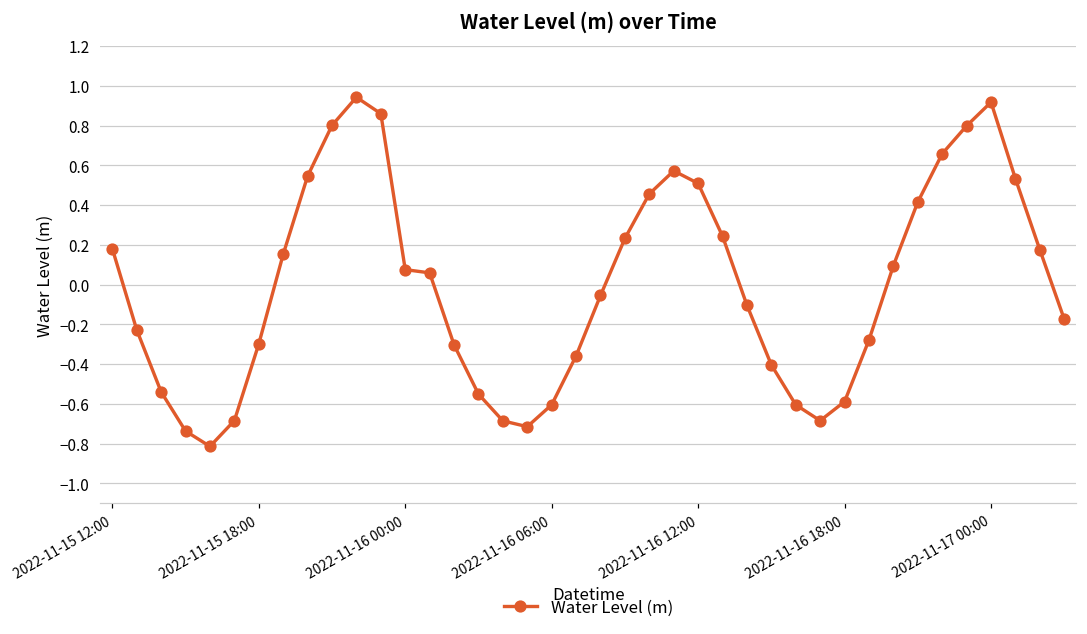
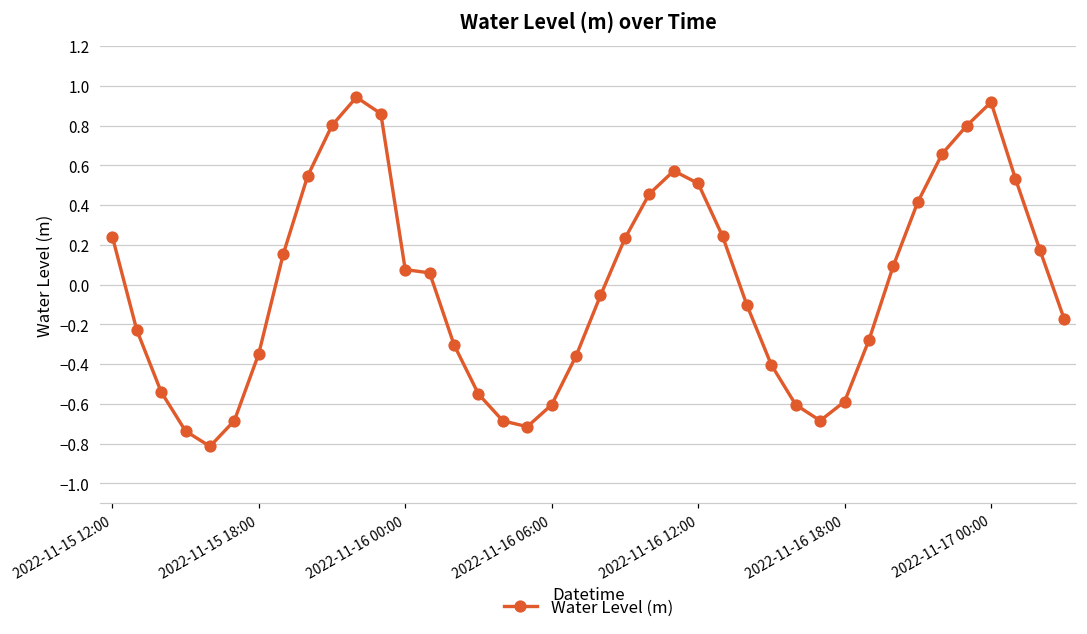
2022-11-15 12:00: 0.18 -> 0.24
2022-11-15 18:00: -0.30 -> -0.35
